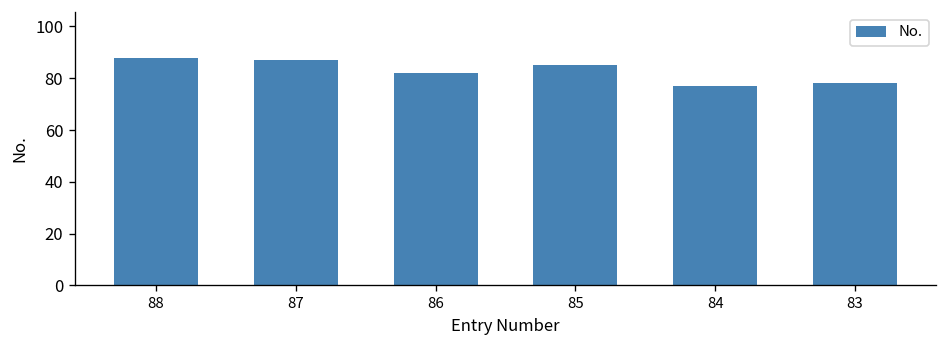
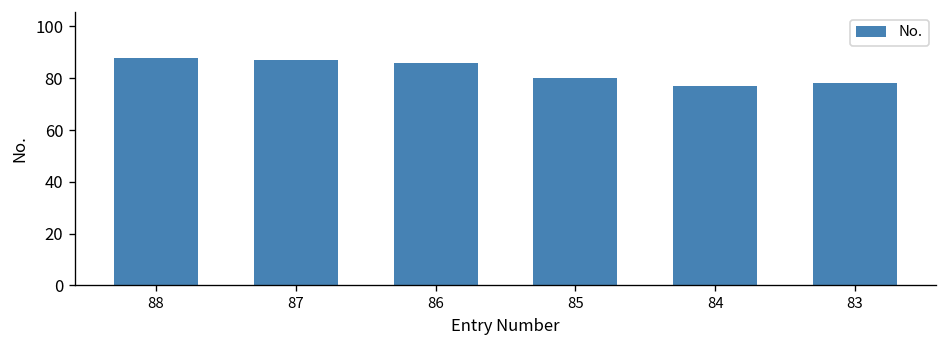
86: 82 -> 86
85: 85 -> 80
